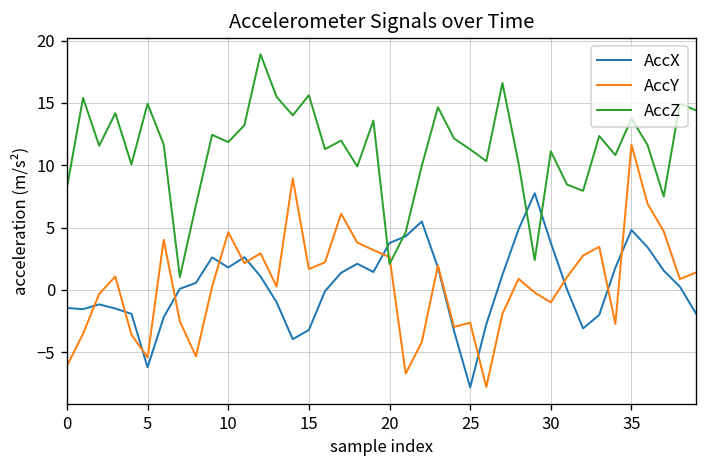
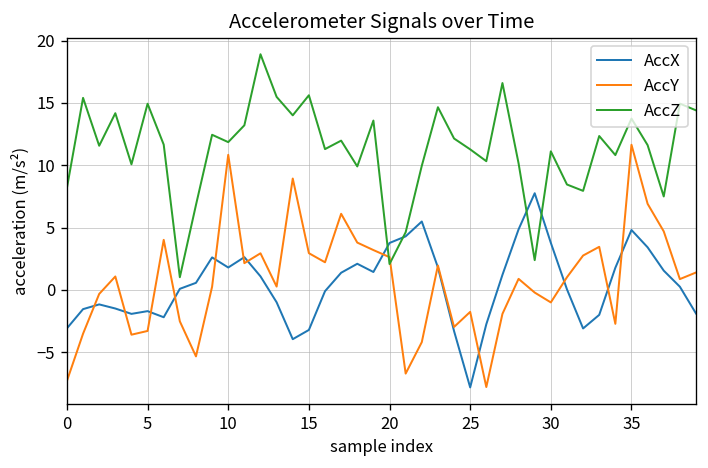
AccX, 0: -1.5 -> -3.1
AccY, 0: -6.1 -> -7.3
AccX, 5: -6.2 -> -1.7
AccY, 5: -5.4 -> -3.3
AccY, 10: 4.6 -> 10.8
AccY, 15: 1.7 -> 3.0
AccY, 25: -2.6 -> -1.8
